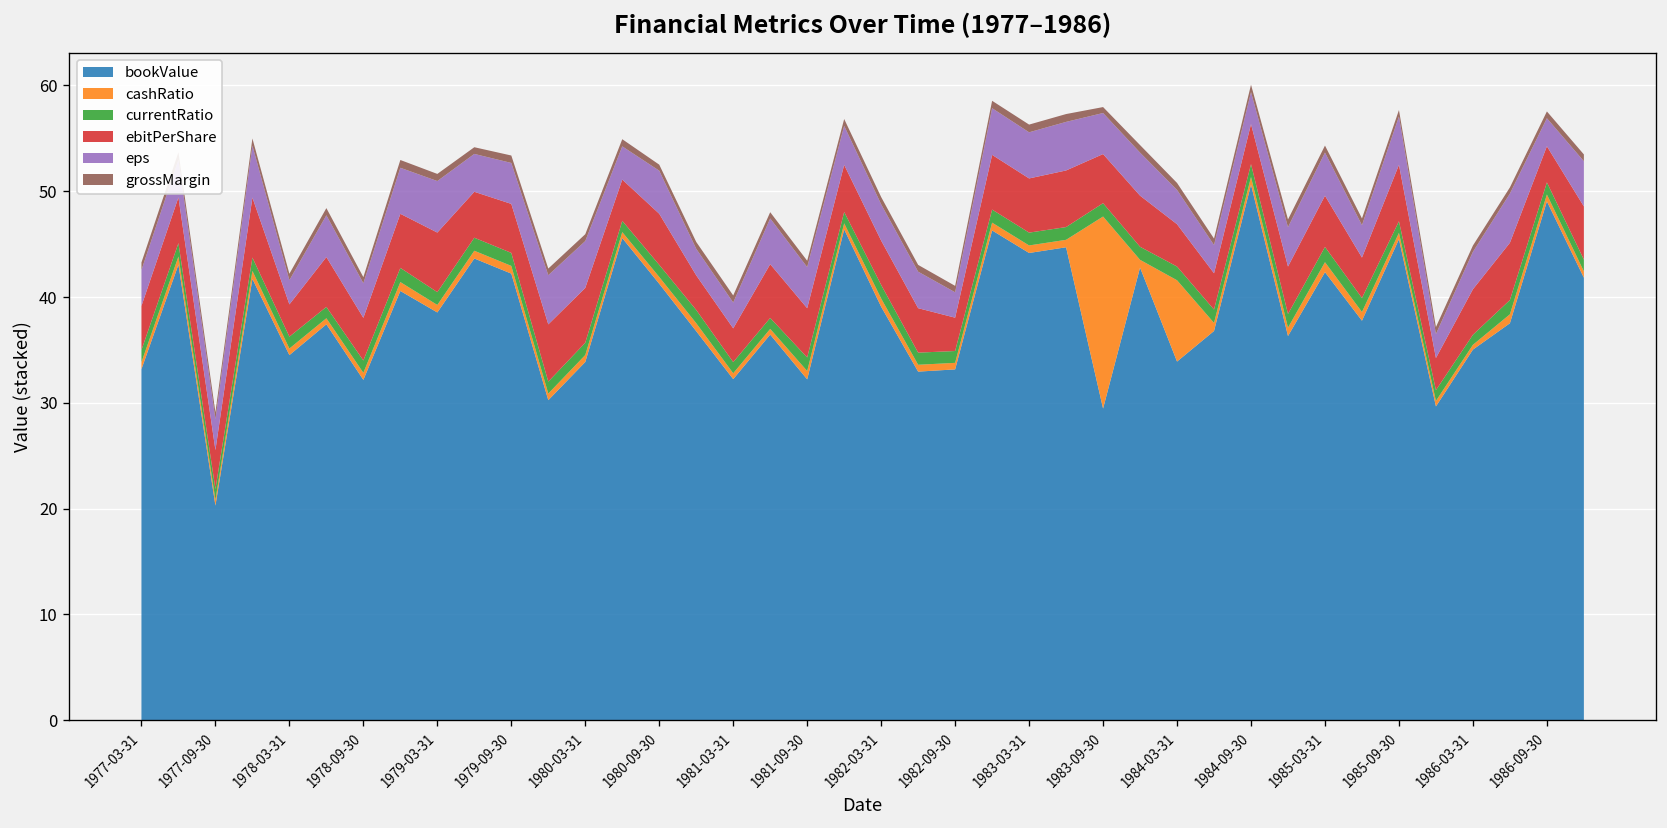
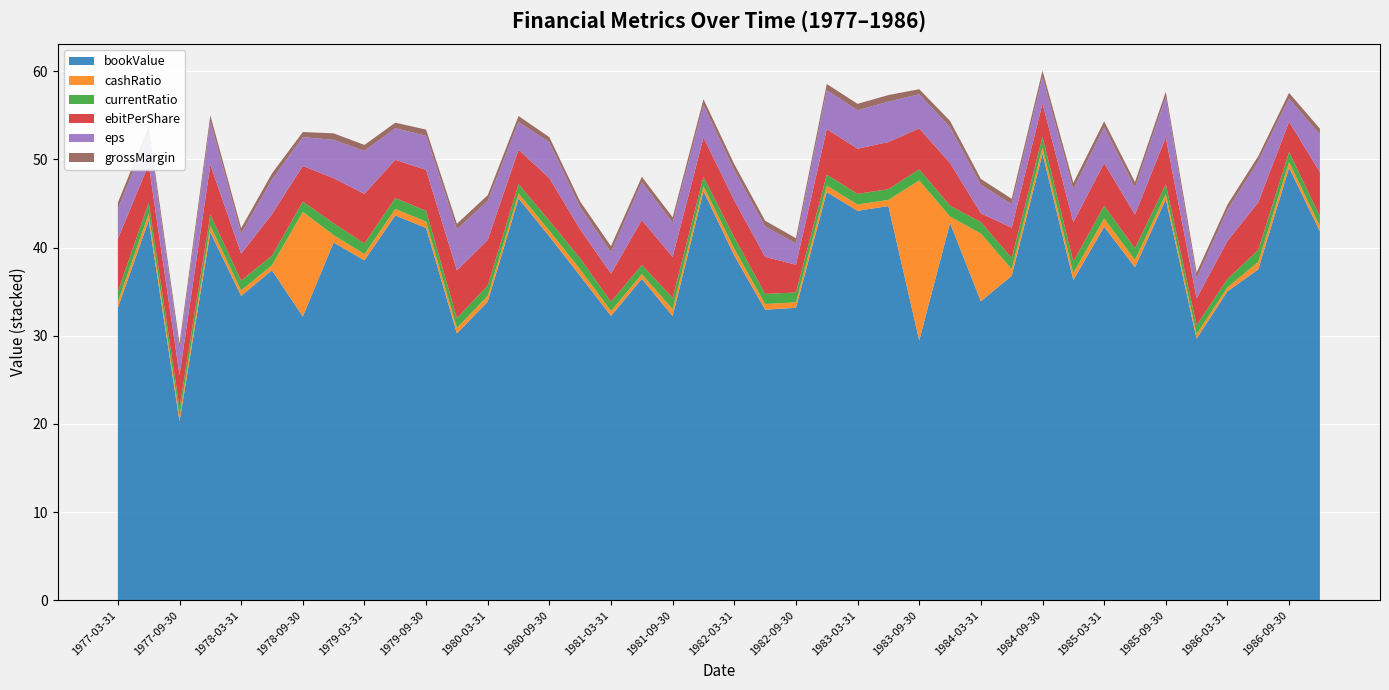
ebitPerShare, 1977-03-31: 4 -> 6
cashRatio, 1978-09-30: 1 -> 12
ebitPerShare, 1984-03-31: 4 -> 1
